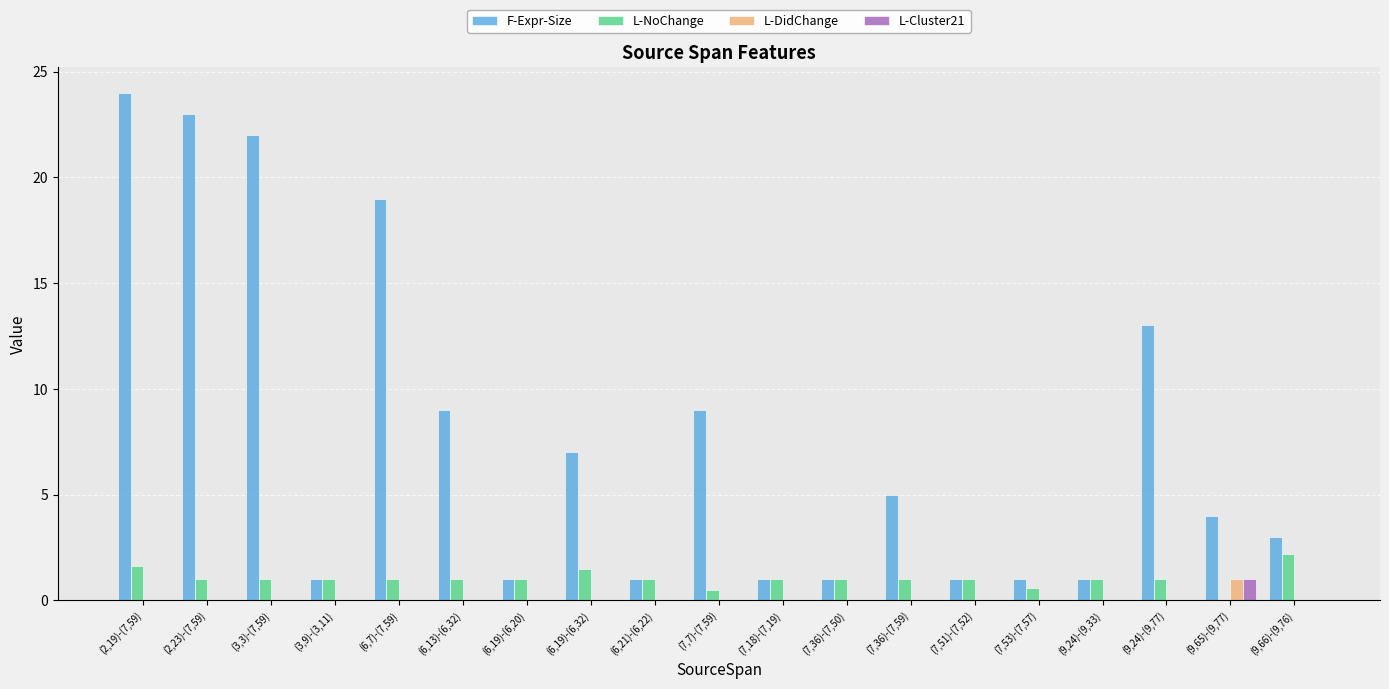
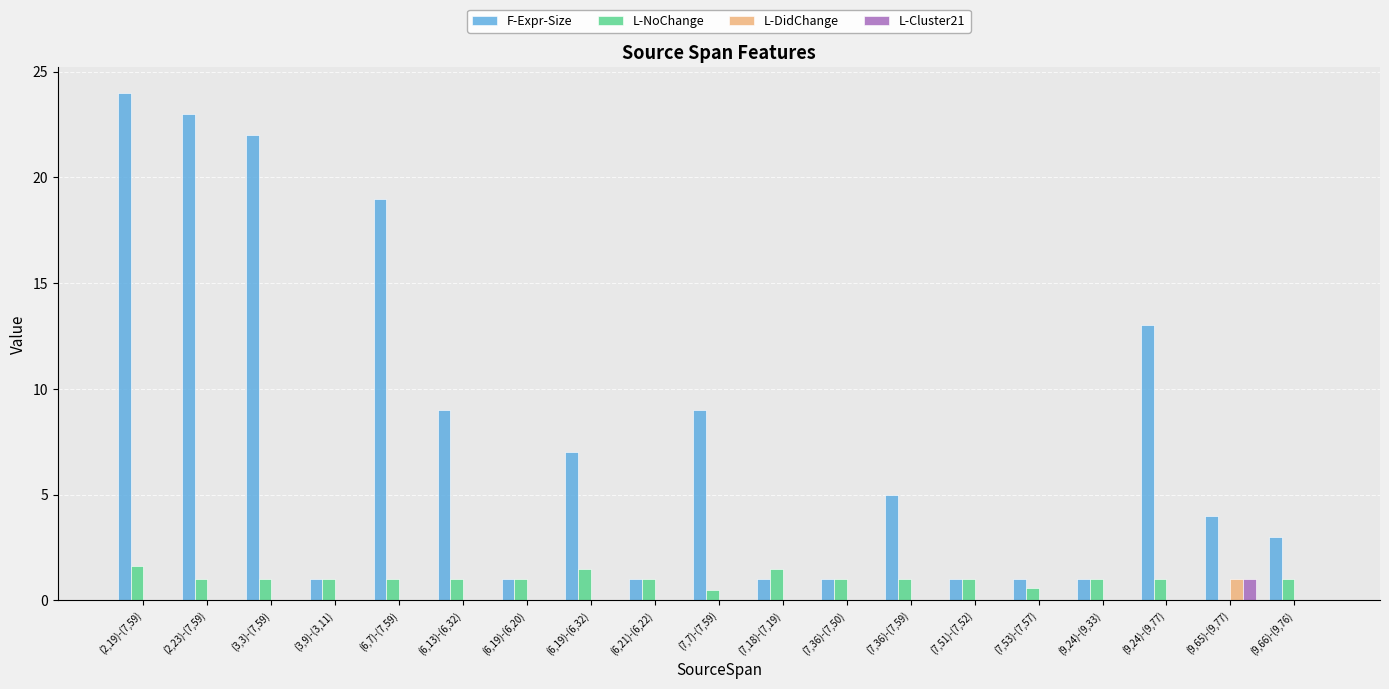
L-NoChange, (7,18)-(7,19): 1.0 -> 1.5
L-NoChange, (9,66)-(9,76): 2.2 -> 1.0
